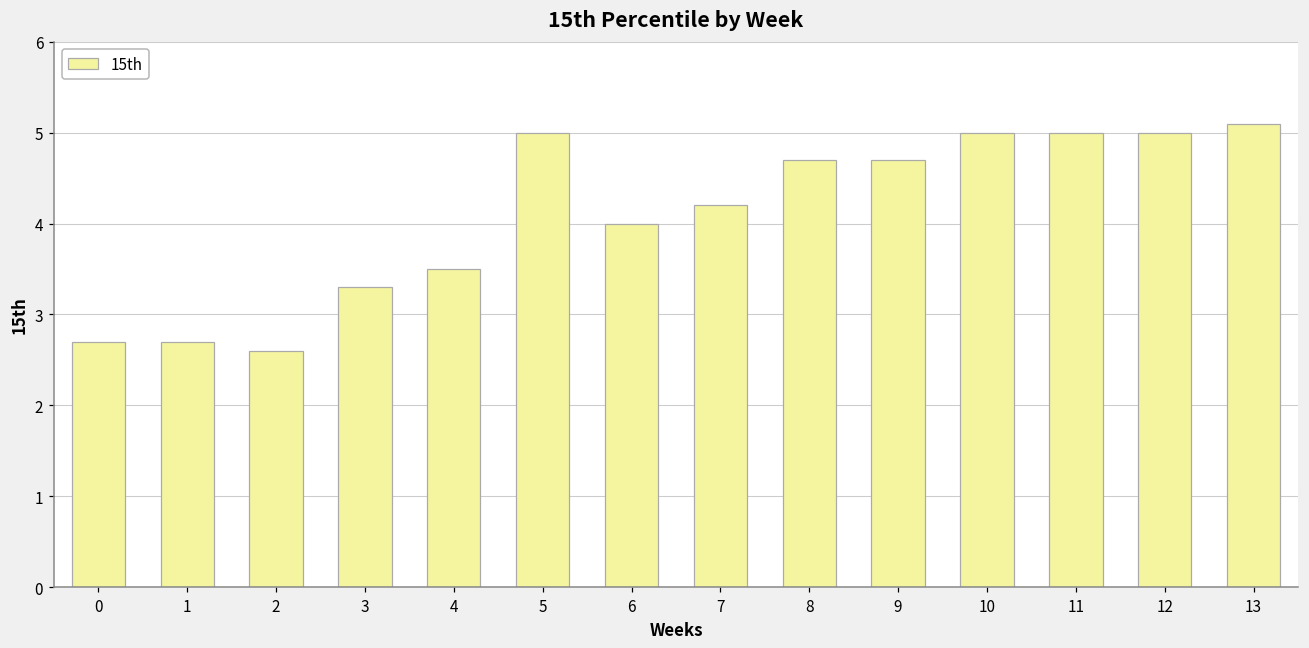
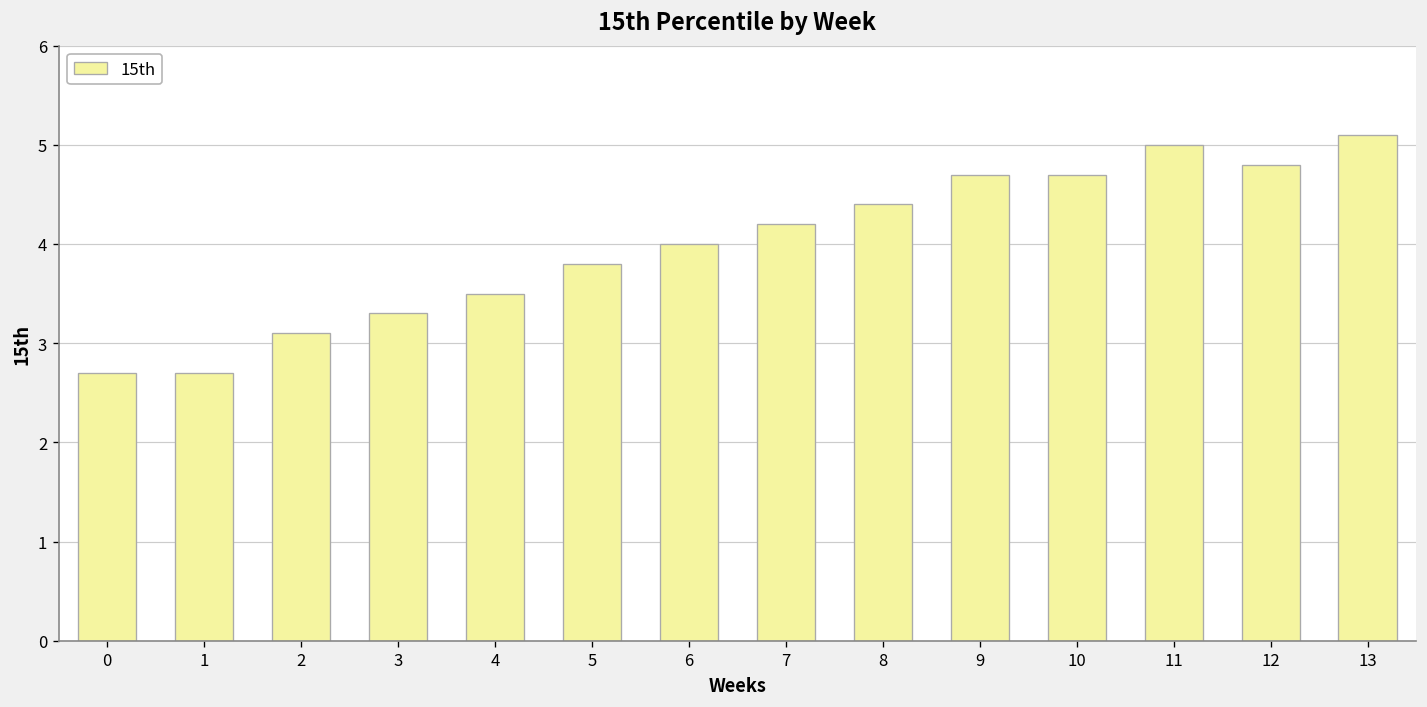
2: 2.6 -> 3.1
5: 5.0 -> 3.8
8: 4.7 -> 4.4
10: 5.0 -> 4.7
12: 5.0 -> 4.8
